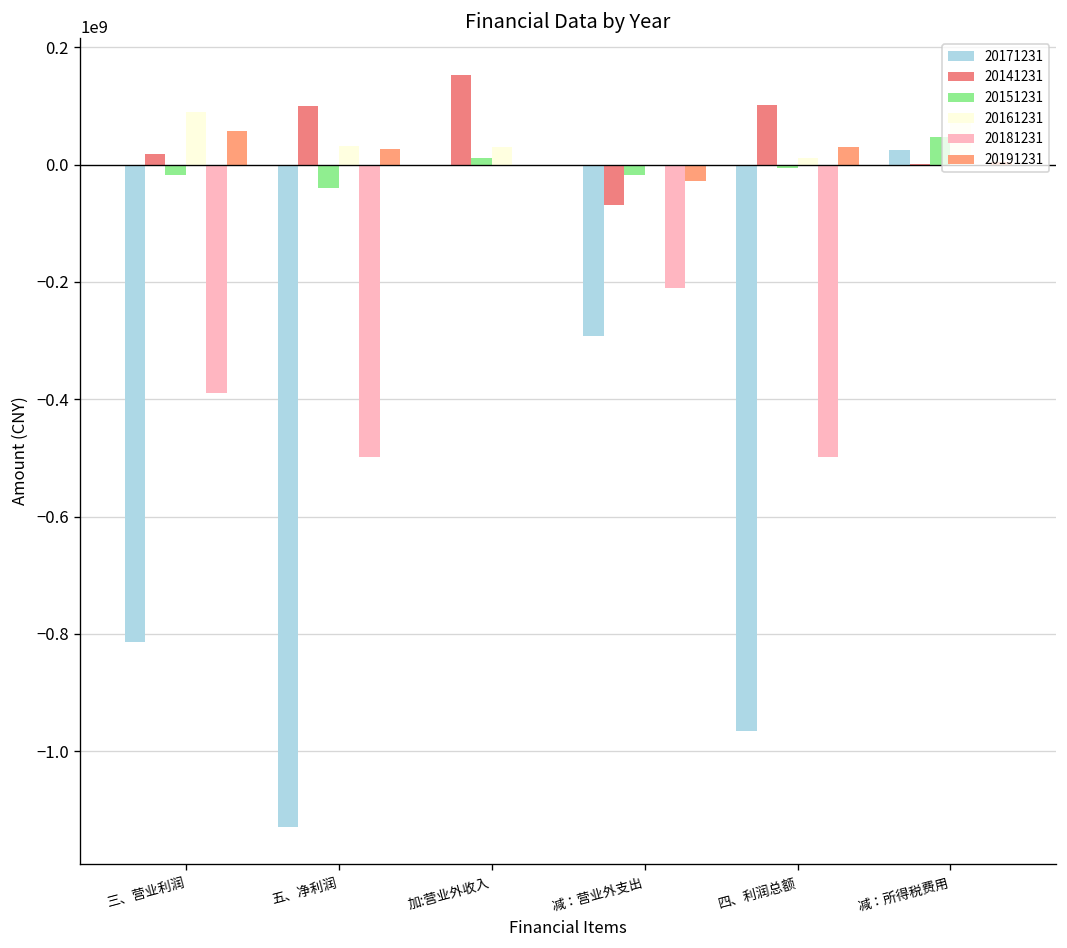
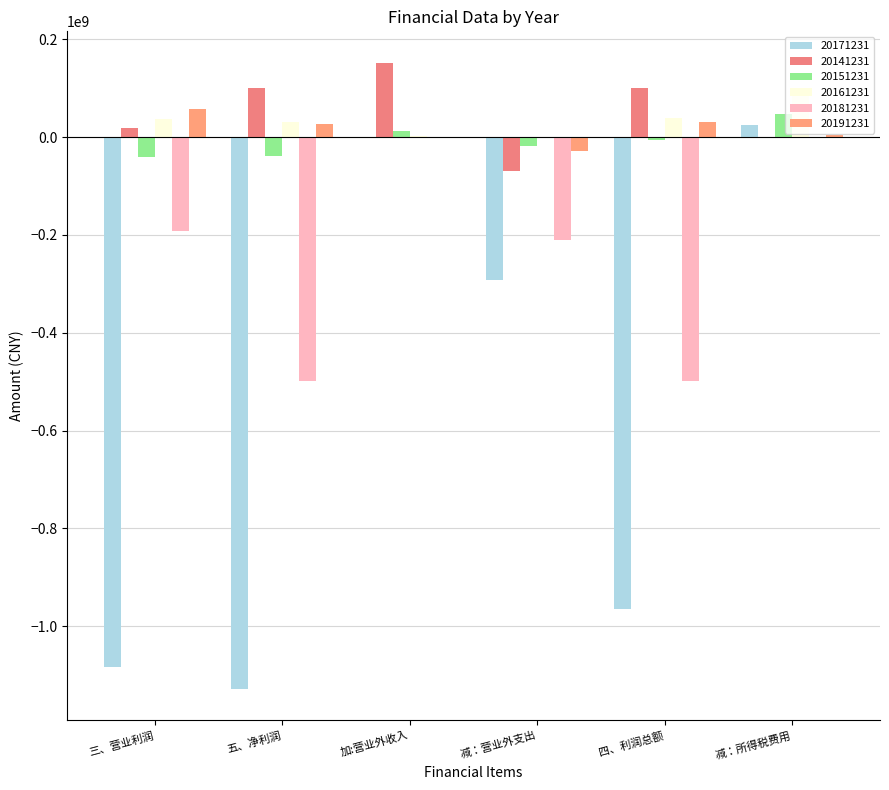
20171231, 三、营业利润: -810000000 -> -1080000000
20151231, 三、营业利润: -20000000 -> -40000000
20161231, 三、营业利润: 90000000 -> 40000000
20181231, 三、营业利润: -390000000 -> -190000000
20161231, 加:营业外收入: 30000000 -> 0
20161231, 四、利润总额: 10000000 -> 40000000
